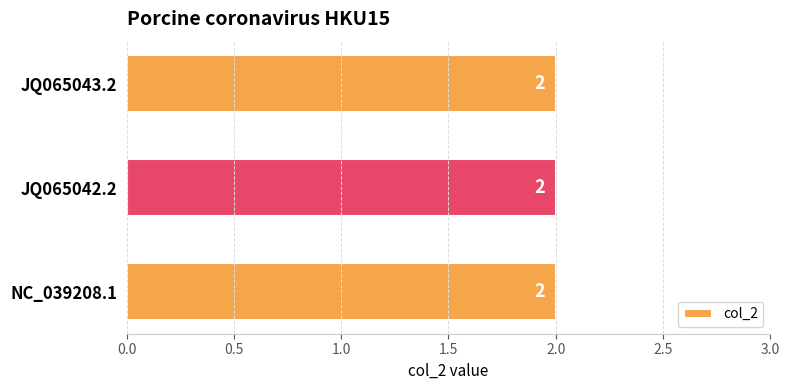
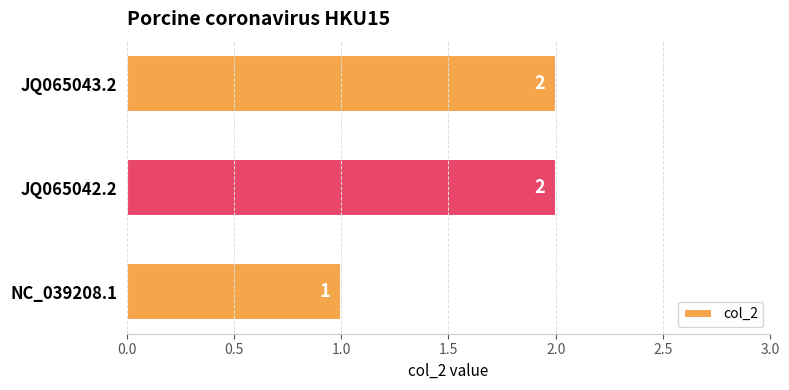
NC_039208.1: 2 -> 1
